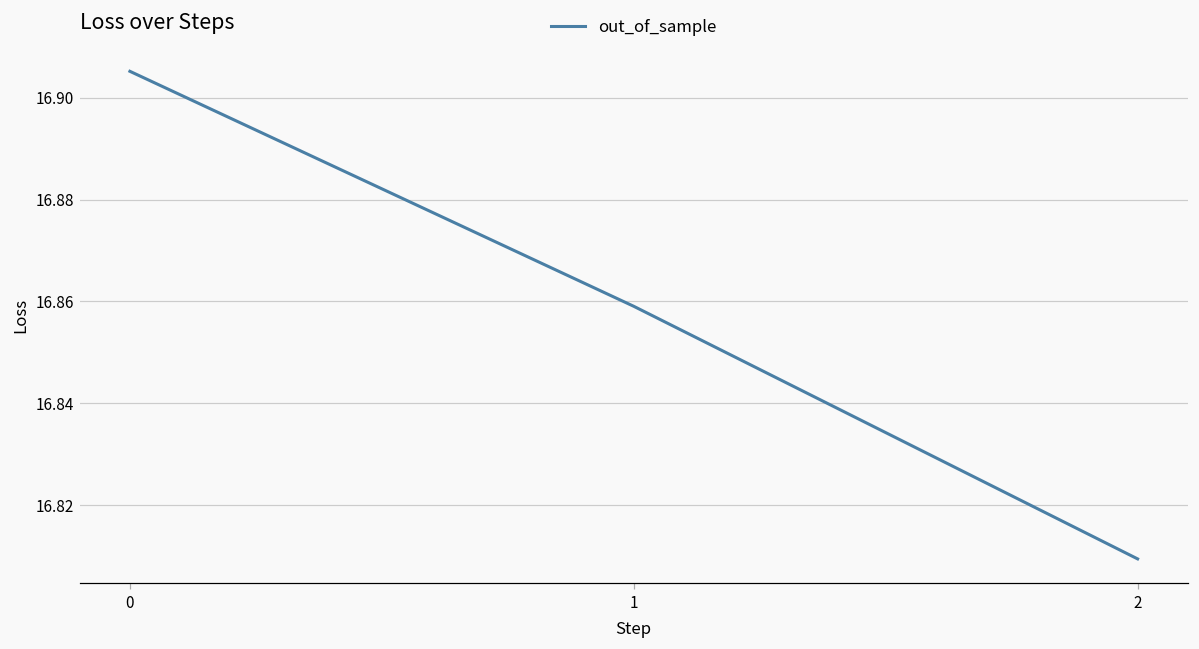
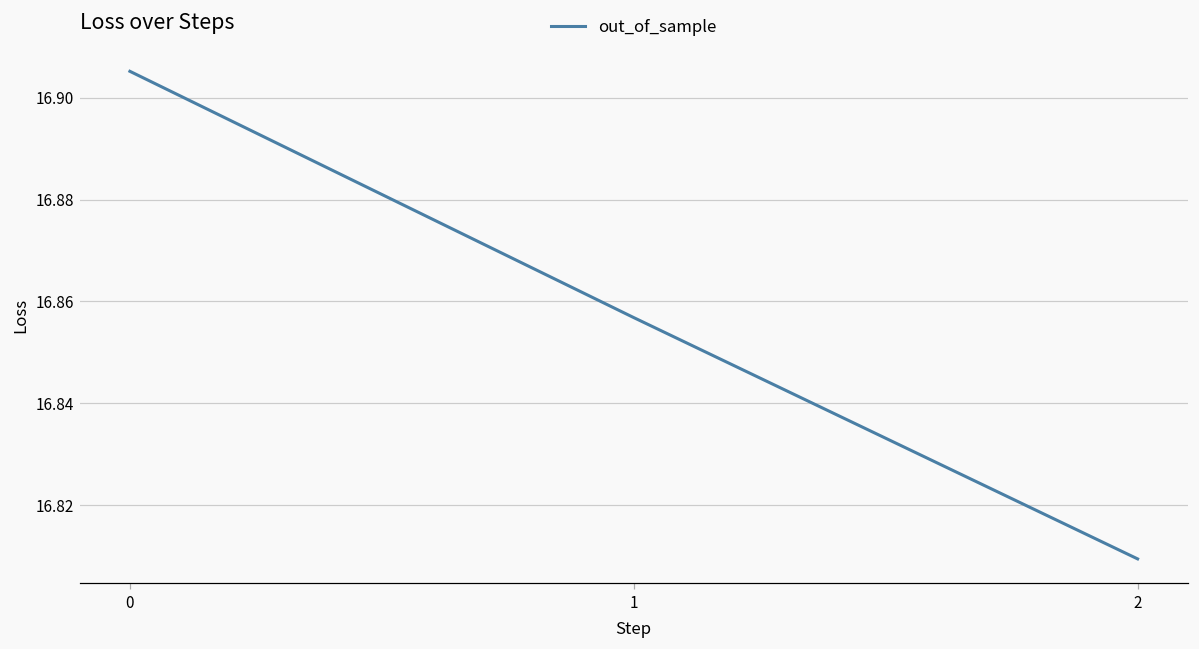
1: 16.859 -> 16.857
